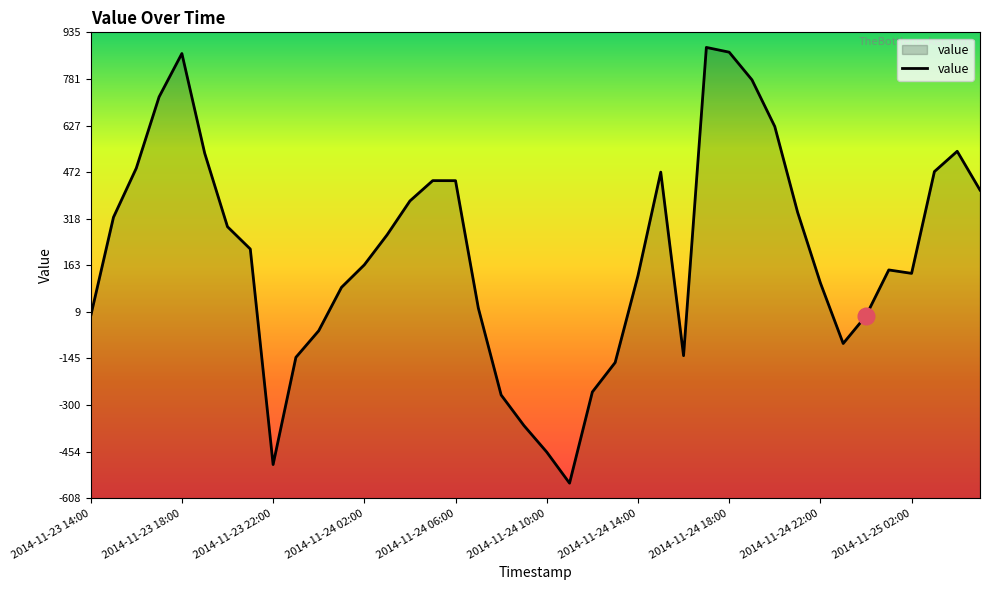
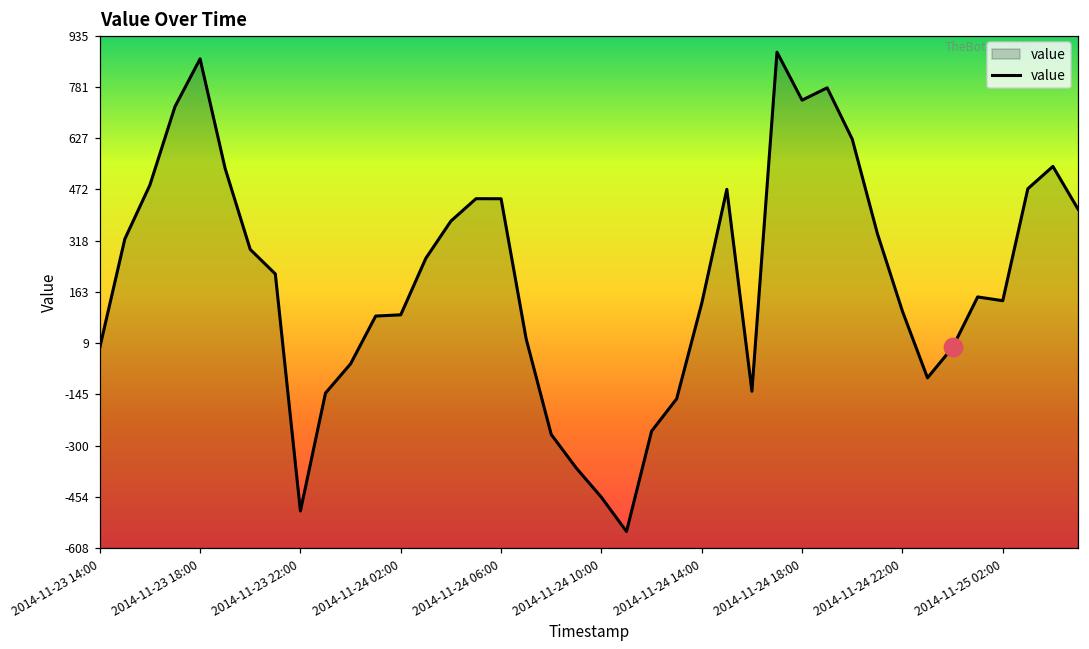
value, 2014-11-24 02:00: 160 -> 90
value, 2014-11-24 18:00: 870 -> 740
